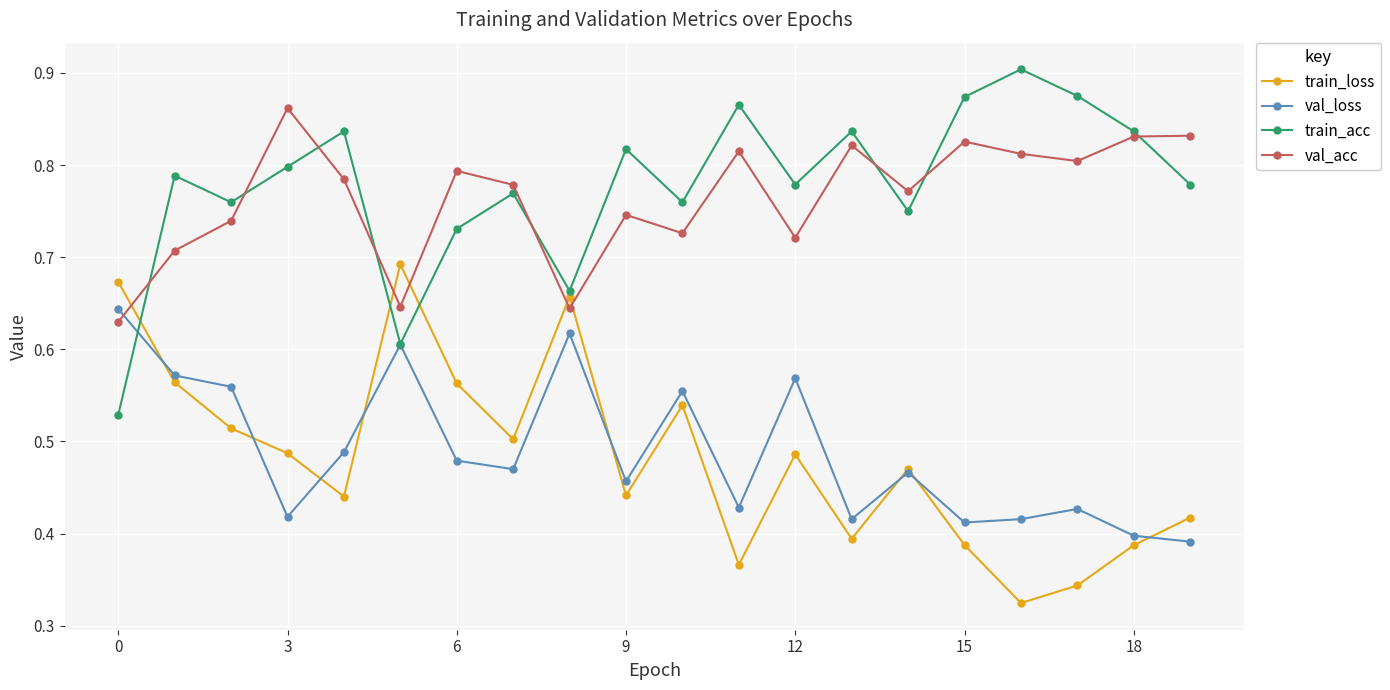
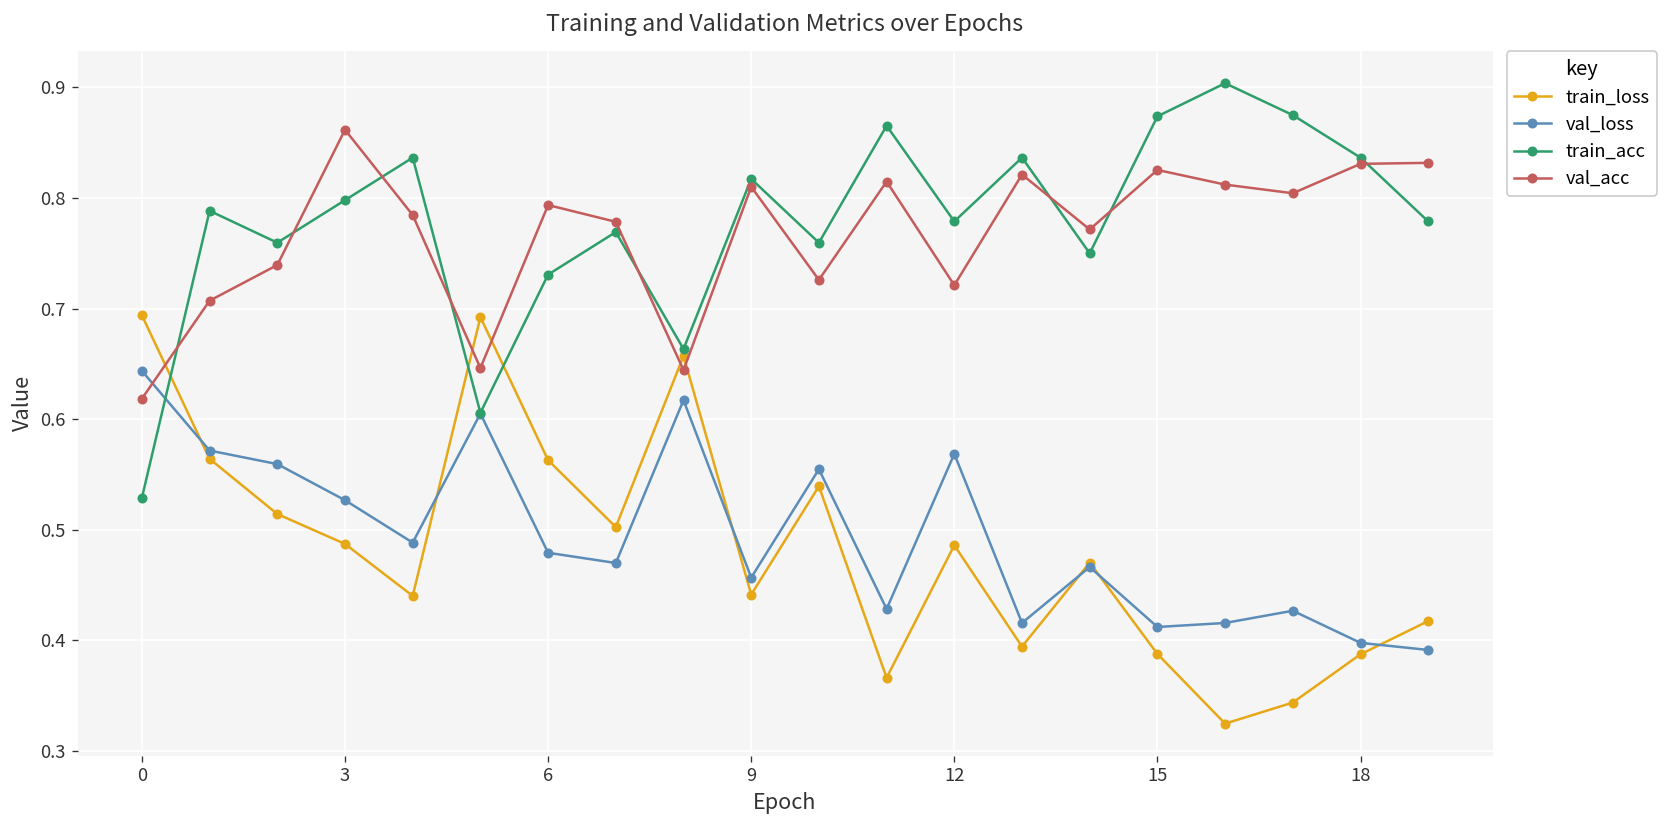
train_loss, 0: 0.67 -> 0.69
val_acc, 0: 0.63 -> 0.62
val_loss, 3: 0.42 -> 0.53
val_acc, 9: 0.75 -> 0.81
